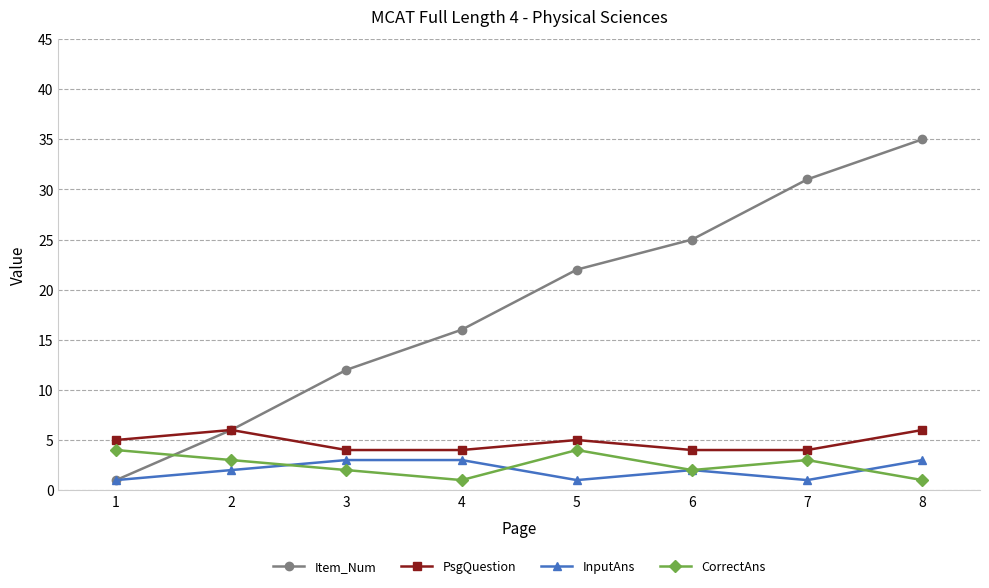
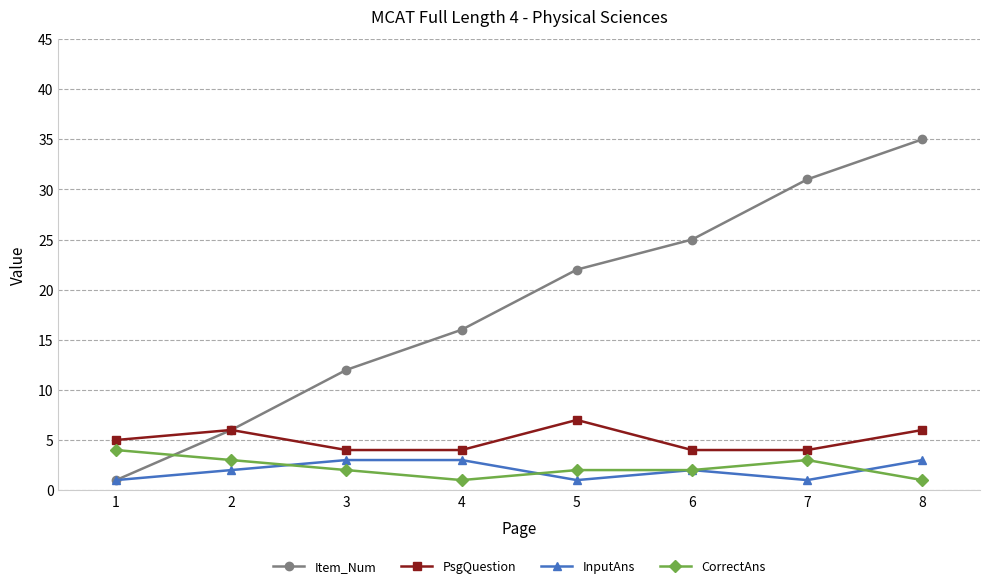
PsgQuestion, 5: 5 -> 7
CorrectAns, 5: 4 -> 2
